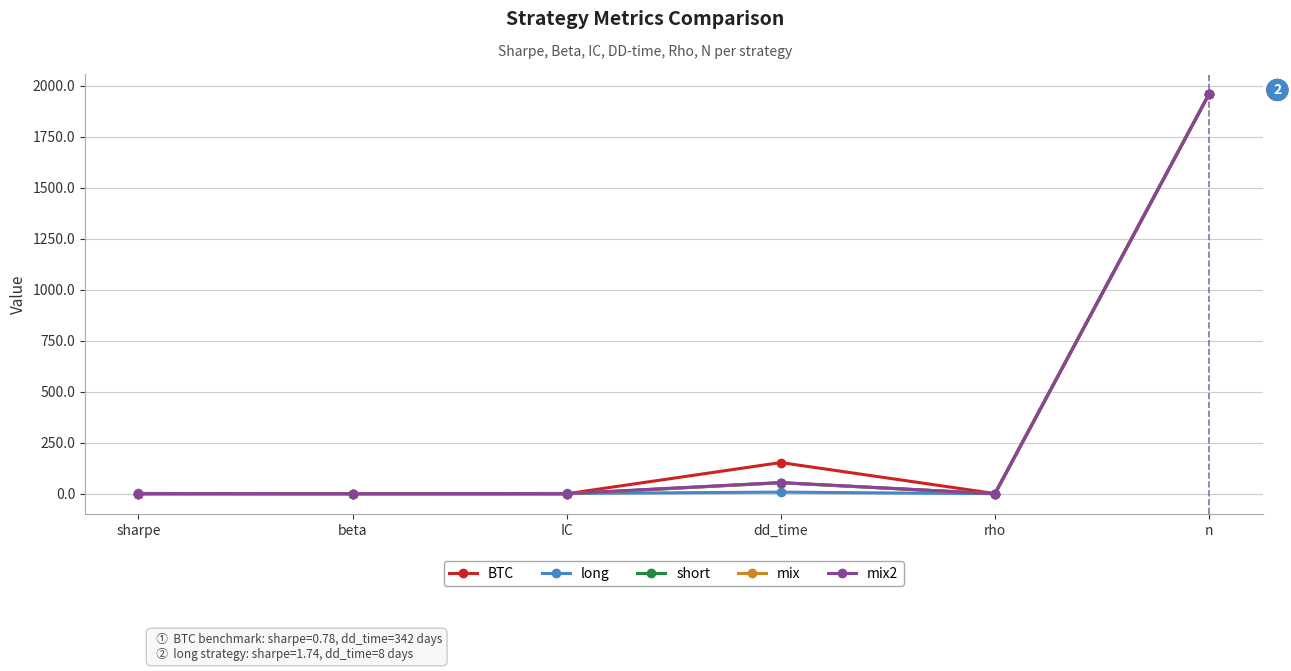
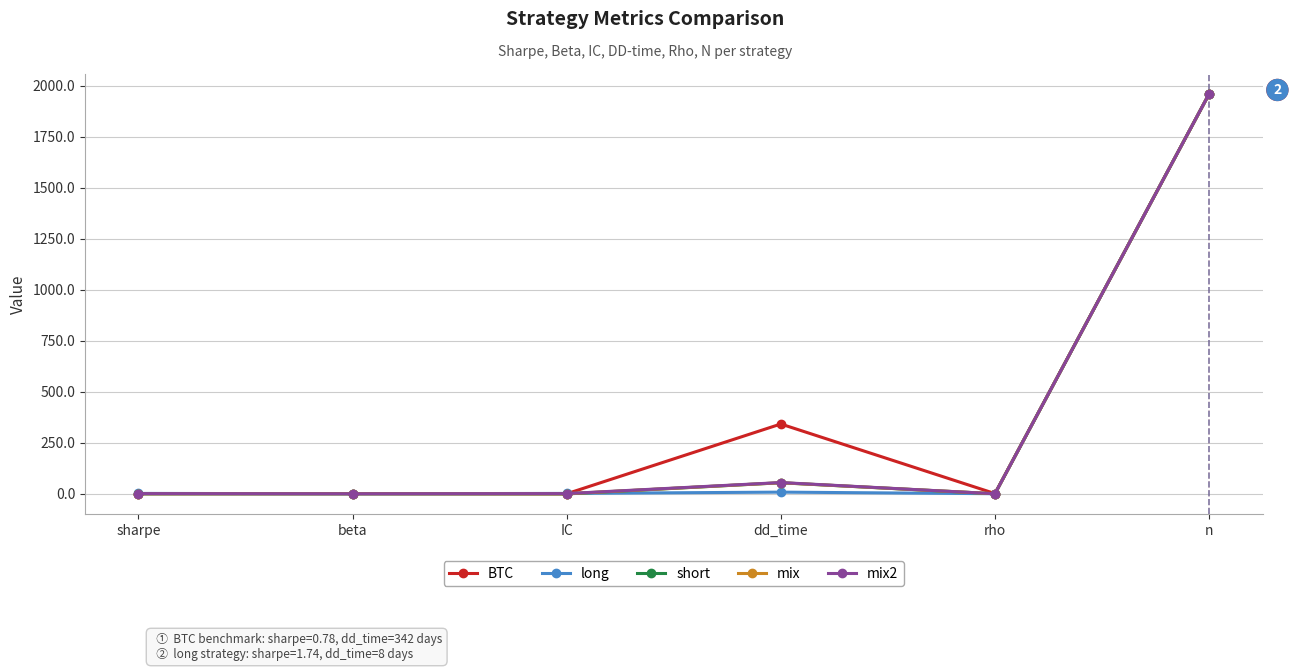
BTC, dd_time: 150 -> 340
